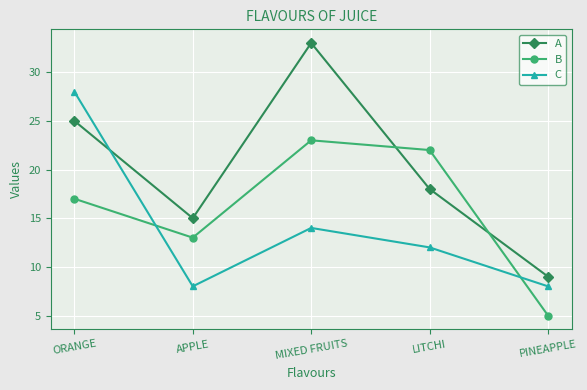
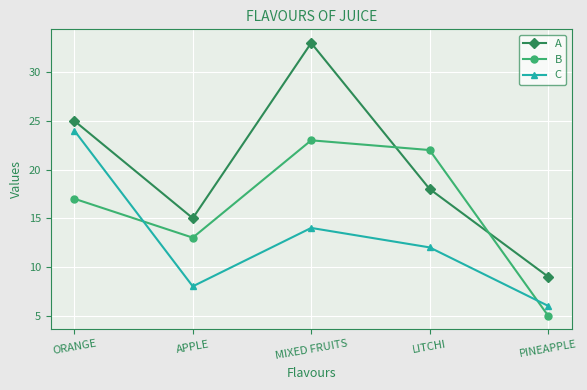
C, ORANGE: 28 -> 24
C, PINEAPPLE: 8 -> 6
